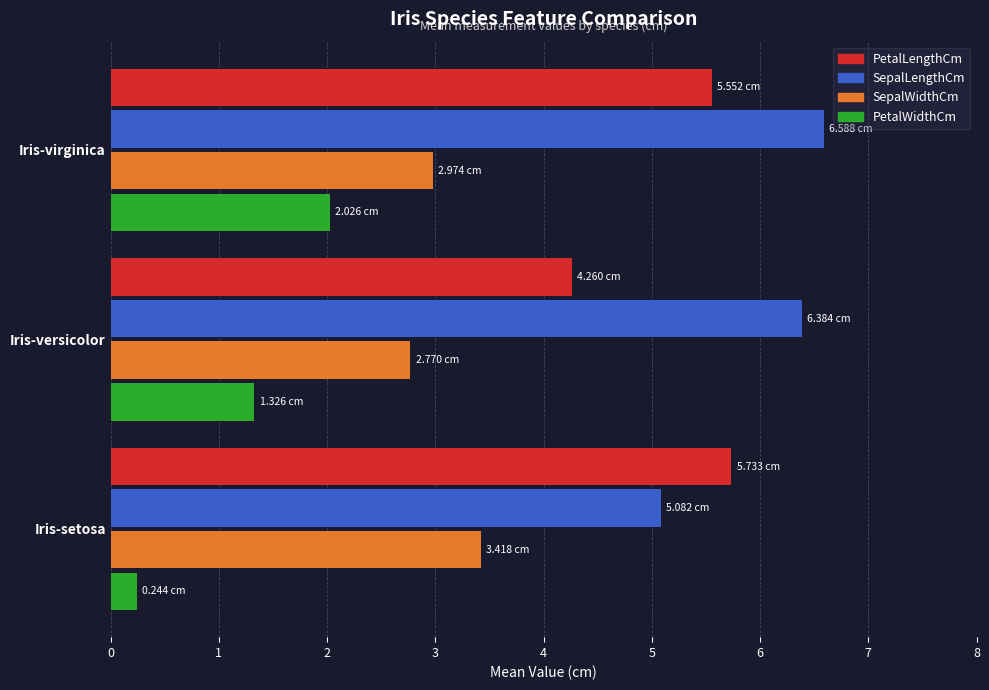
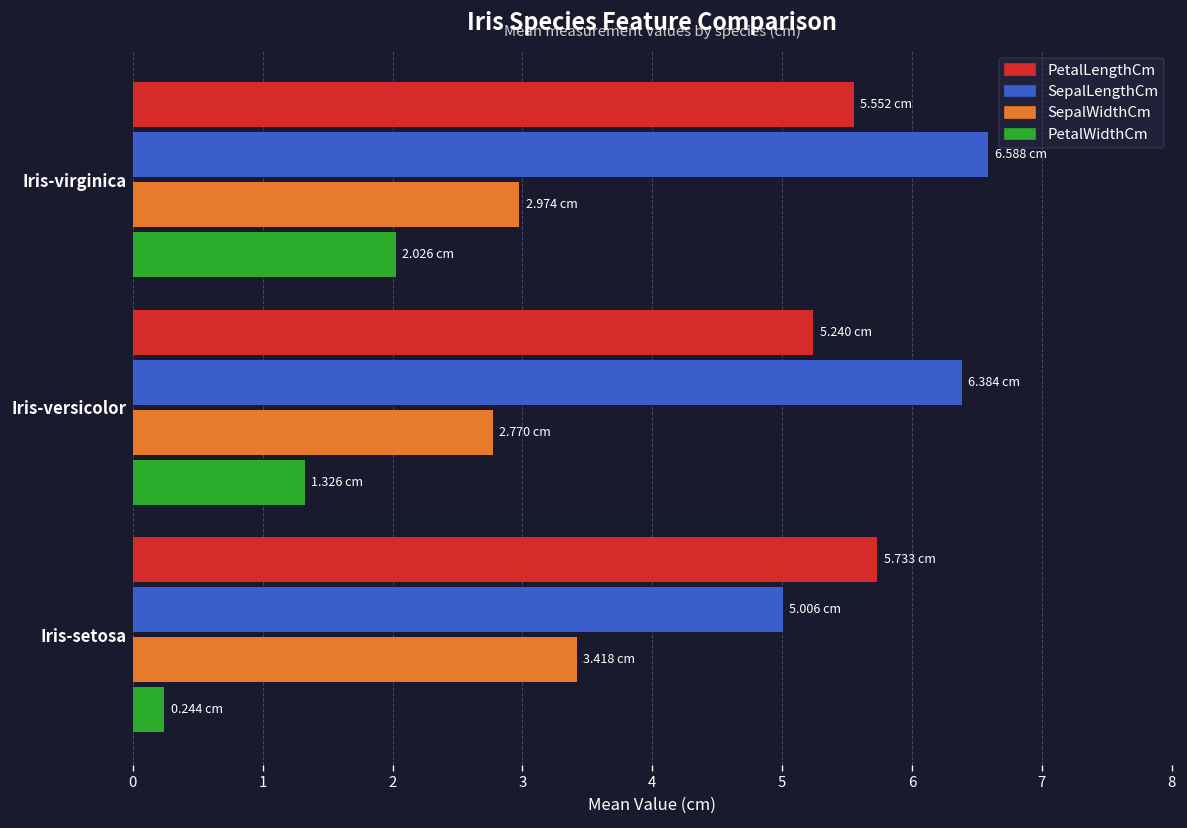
PetalLengthCm, Iris-versicolor: 4.260 -> 5.240
SepalLengthCm, Iris-setosa: 5.082 -> 5.006
